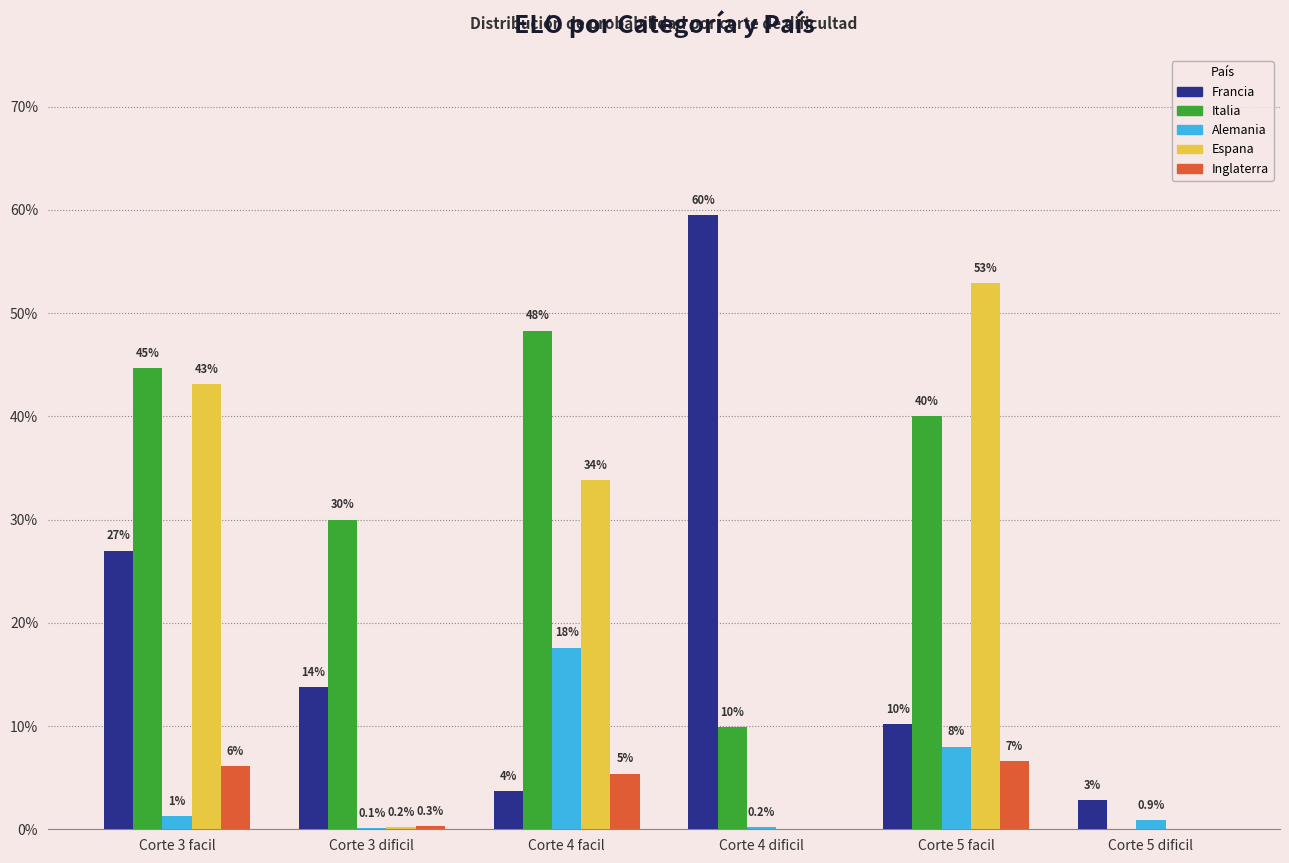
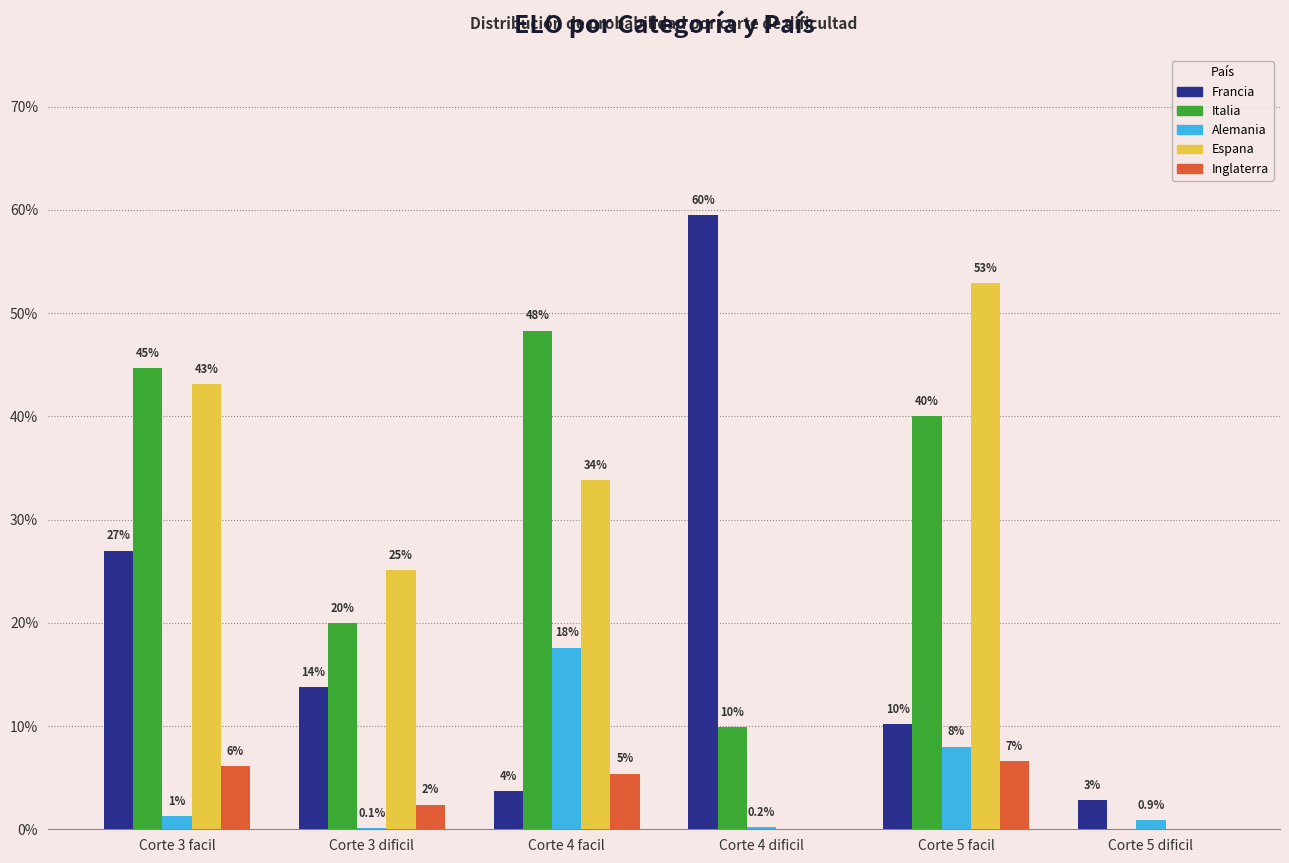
Italia, Corte 3 dificil: 30% -> 20%
Espana, Corte 3 dificil: 0.2% -> 25%
Inglaterra, Corte 3 dificil: 0.3% -> 2%
